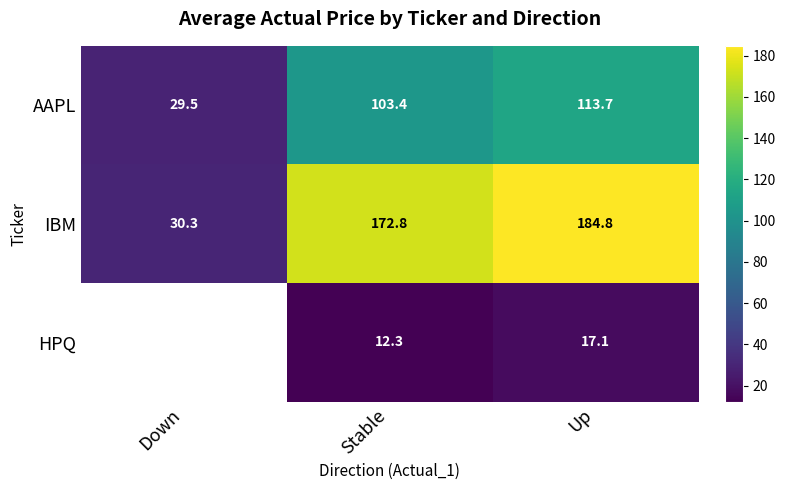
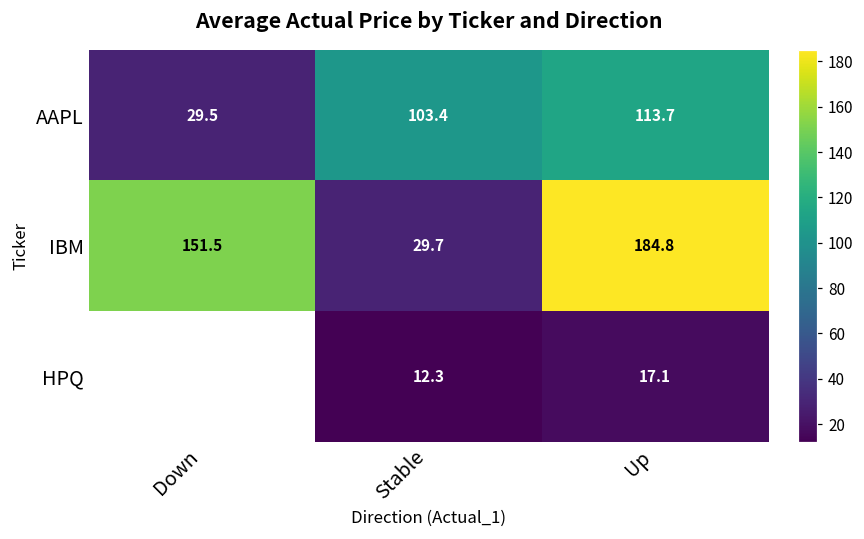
IBM, Down: 30.3 -> 151.5
IBM, Stable: 172.8 -> 29.7
